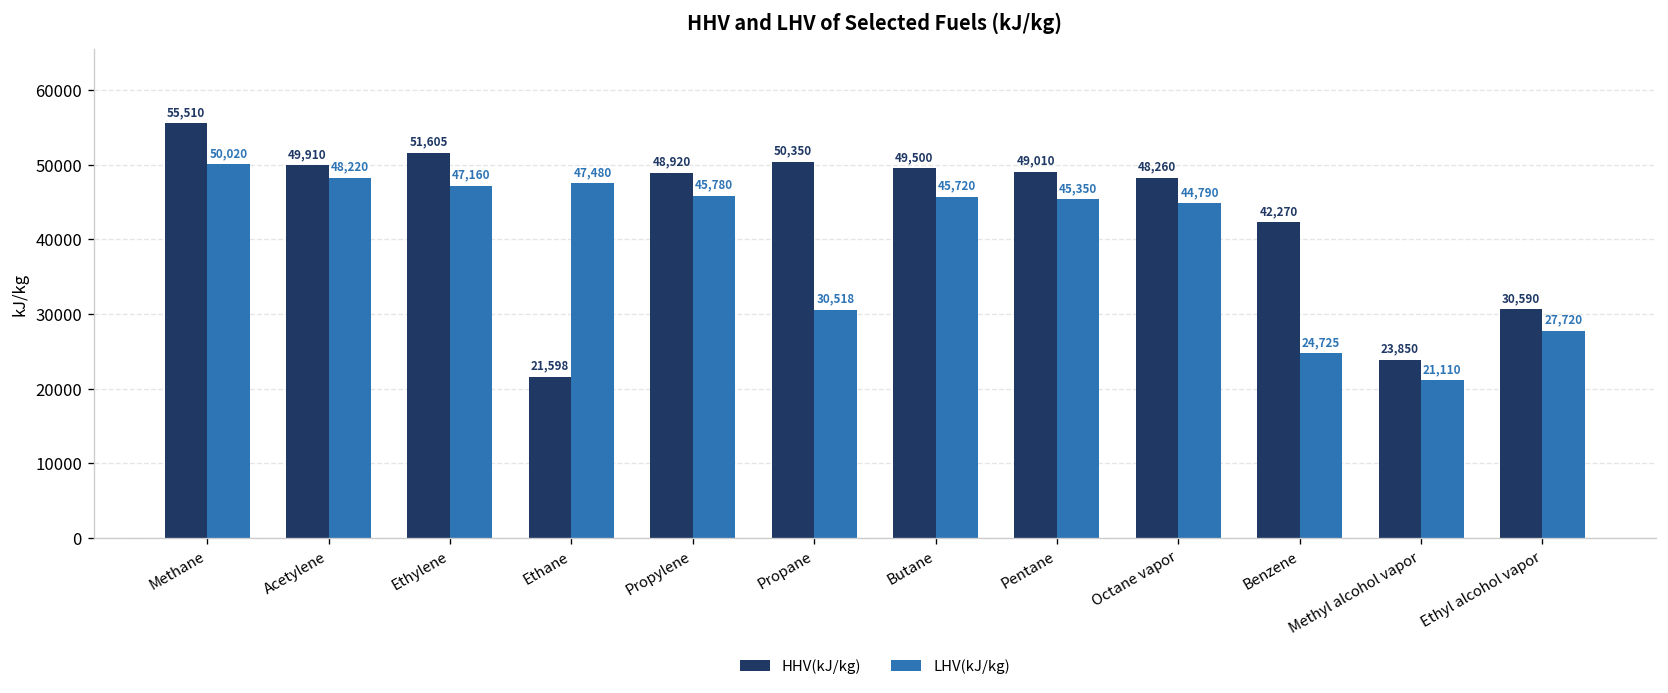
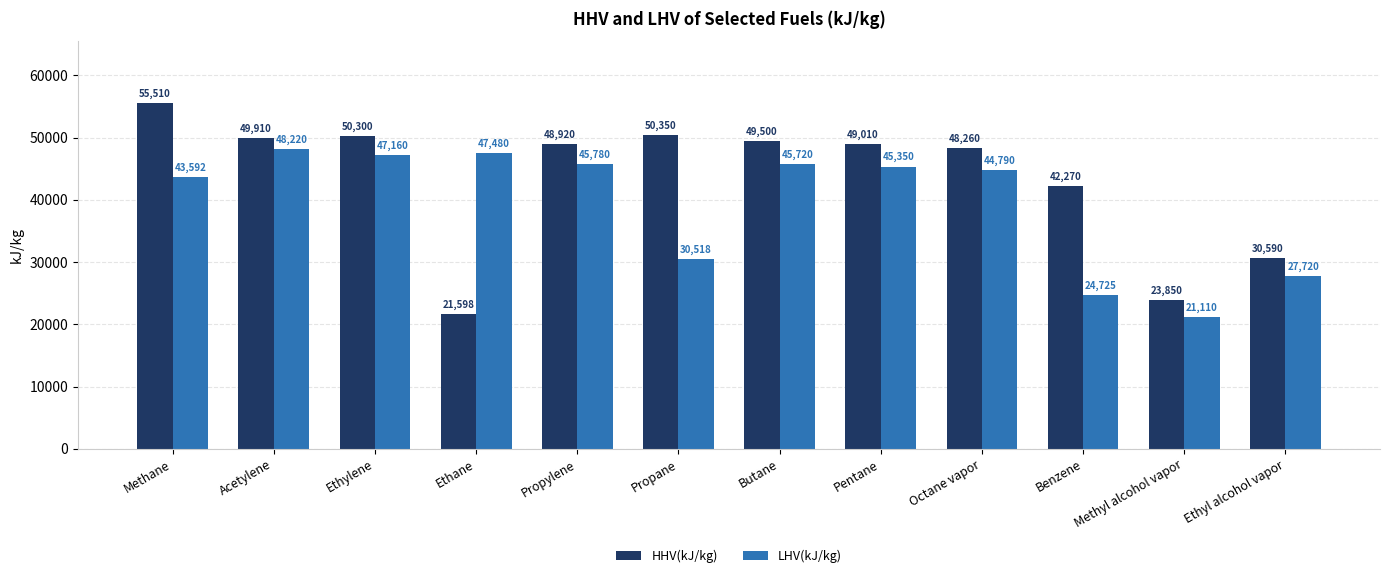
LHV(kJ/kg), Methane: 50,020 -> 43,592
HHV(kJ/kg), Ethylene: 51,605 -> 50,300
